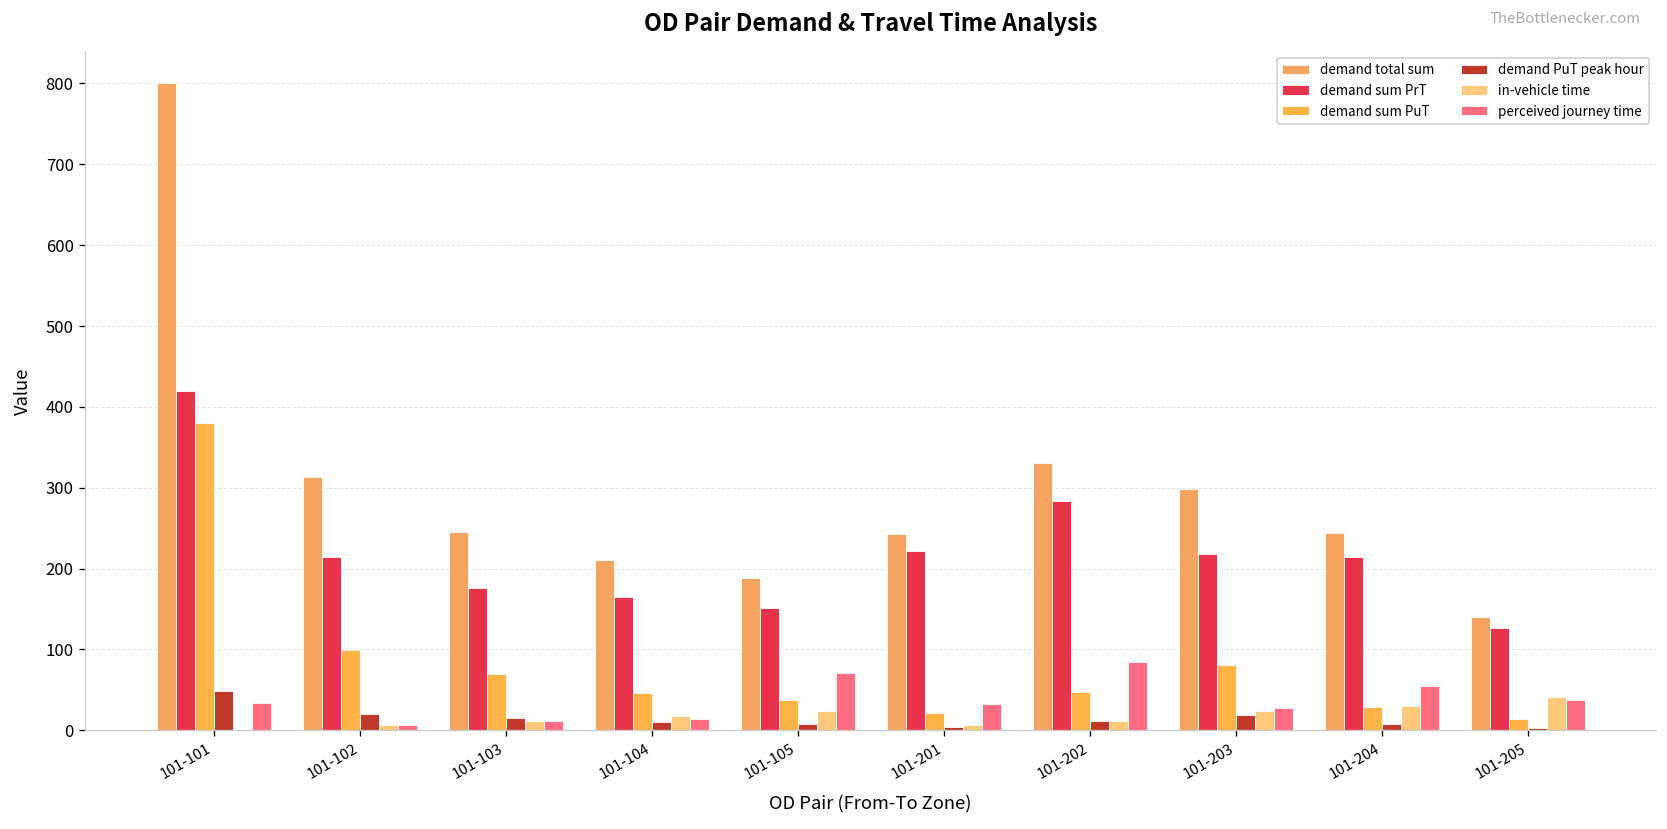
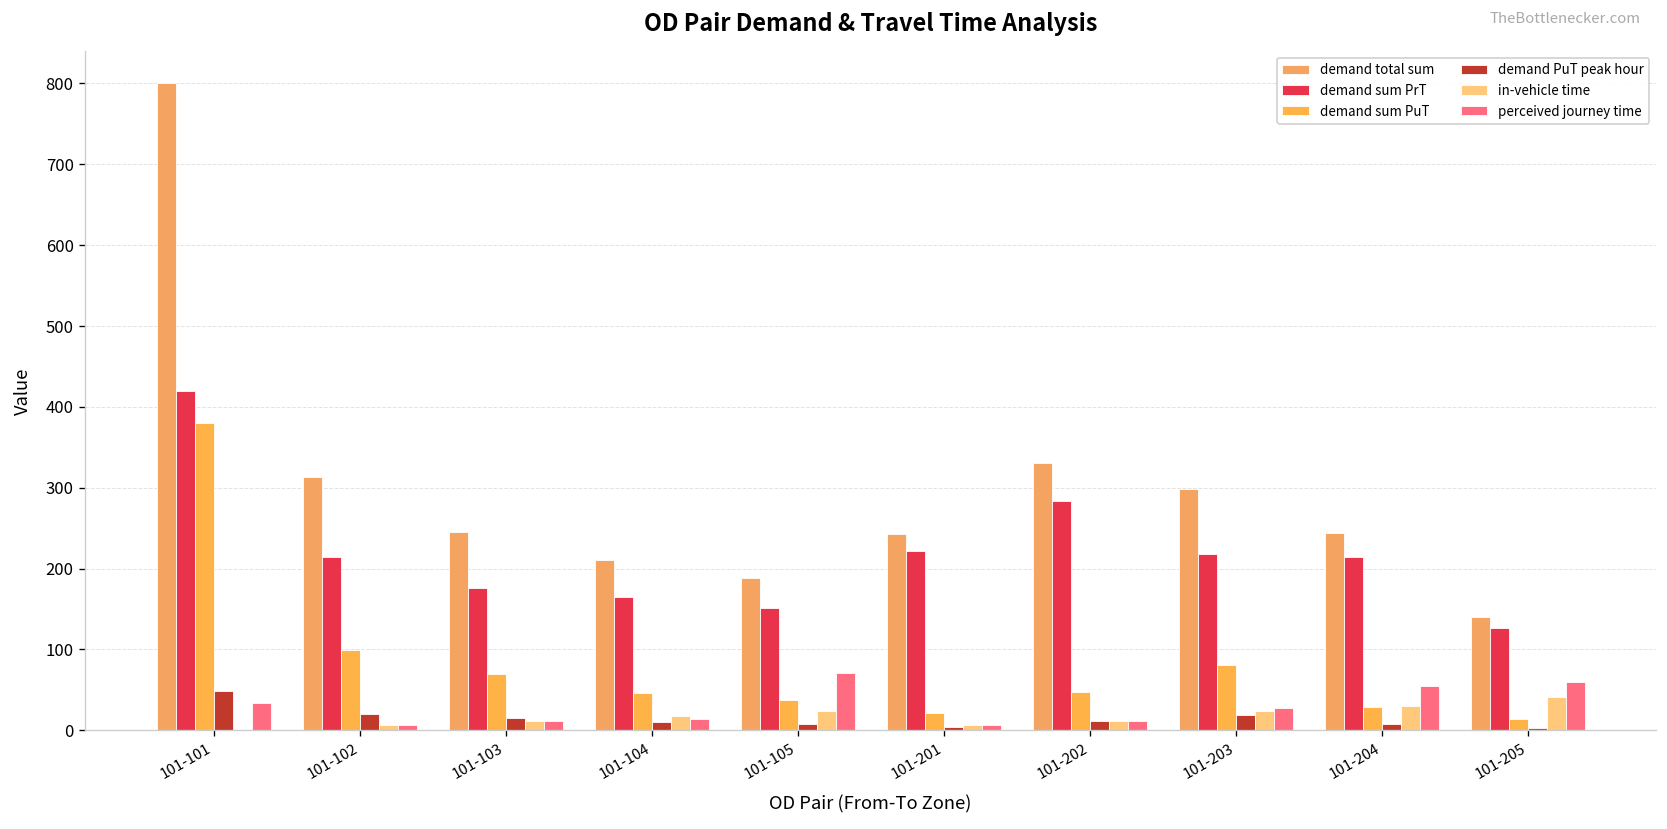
perceived journey time, 101-201: 30 -> 10
perceived journey time, 101-202: 90 -> 10
perceived journey time, 101-205: 40 -> 60
